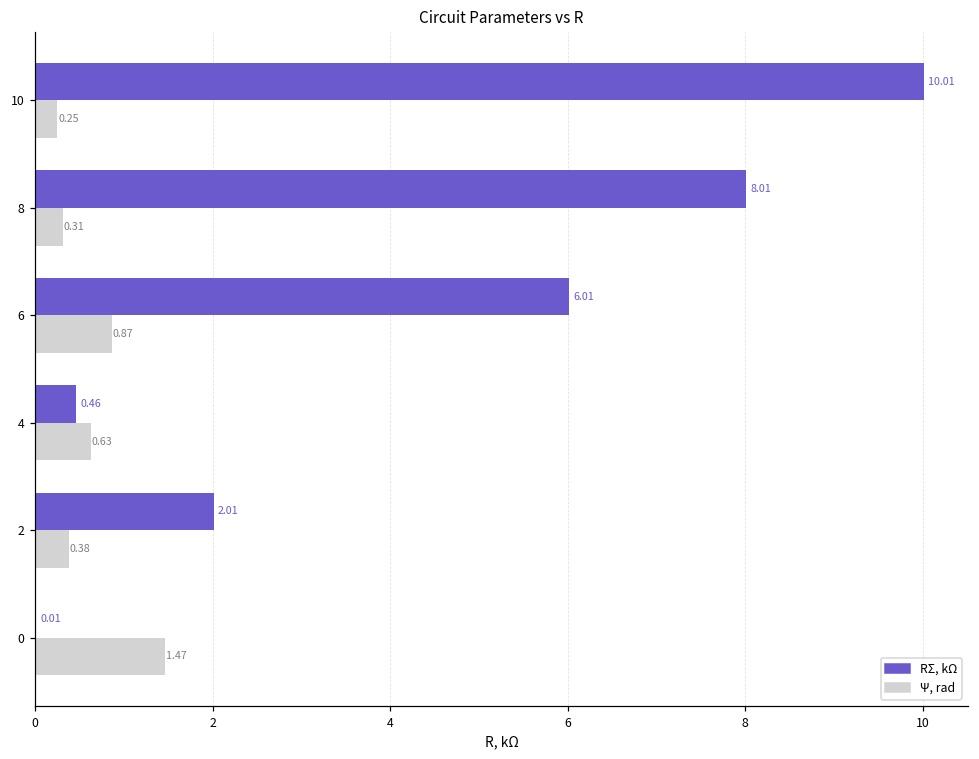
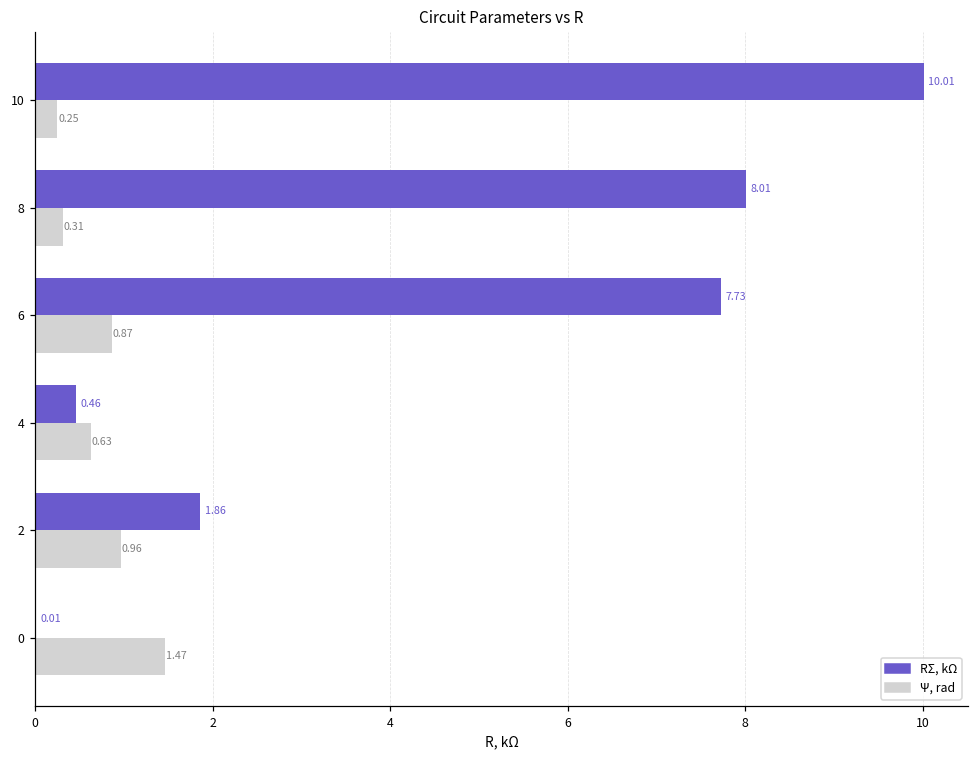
RΣ, kΩ, 6: 6.01 -> 7.73
RΣ, kΩ, 2: 2.01 -> 1.86
Ψ, rad, 2: 0.38 -> 0.96
